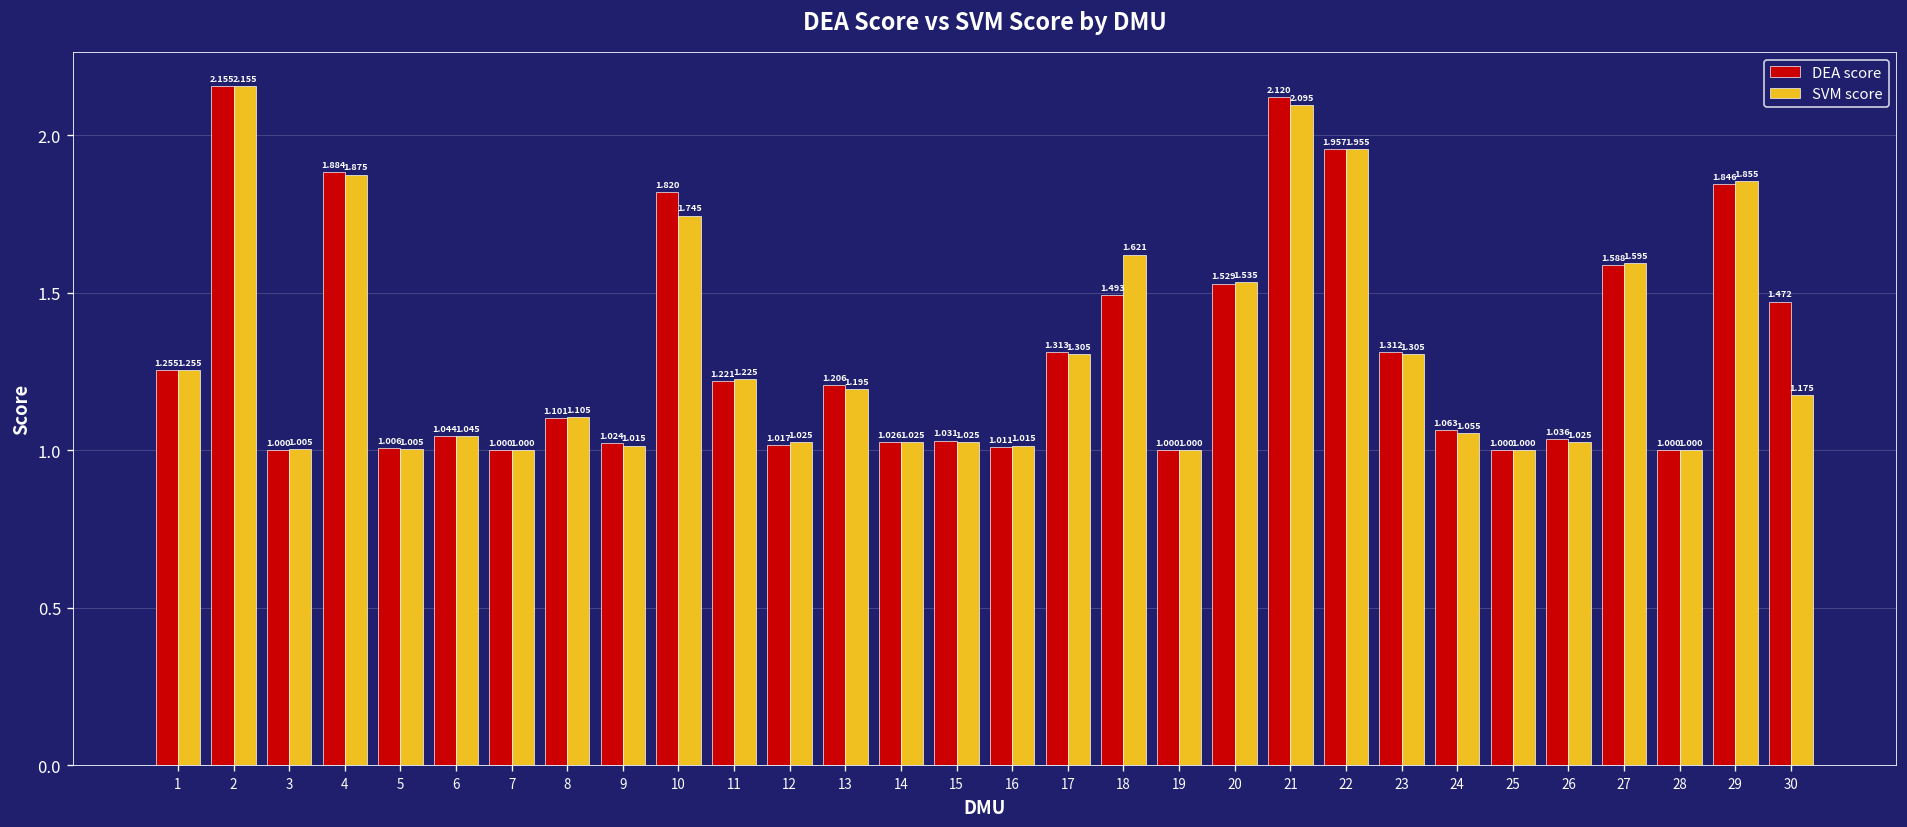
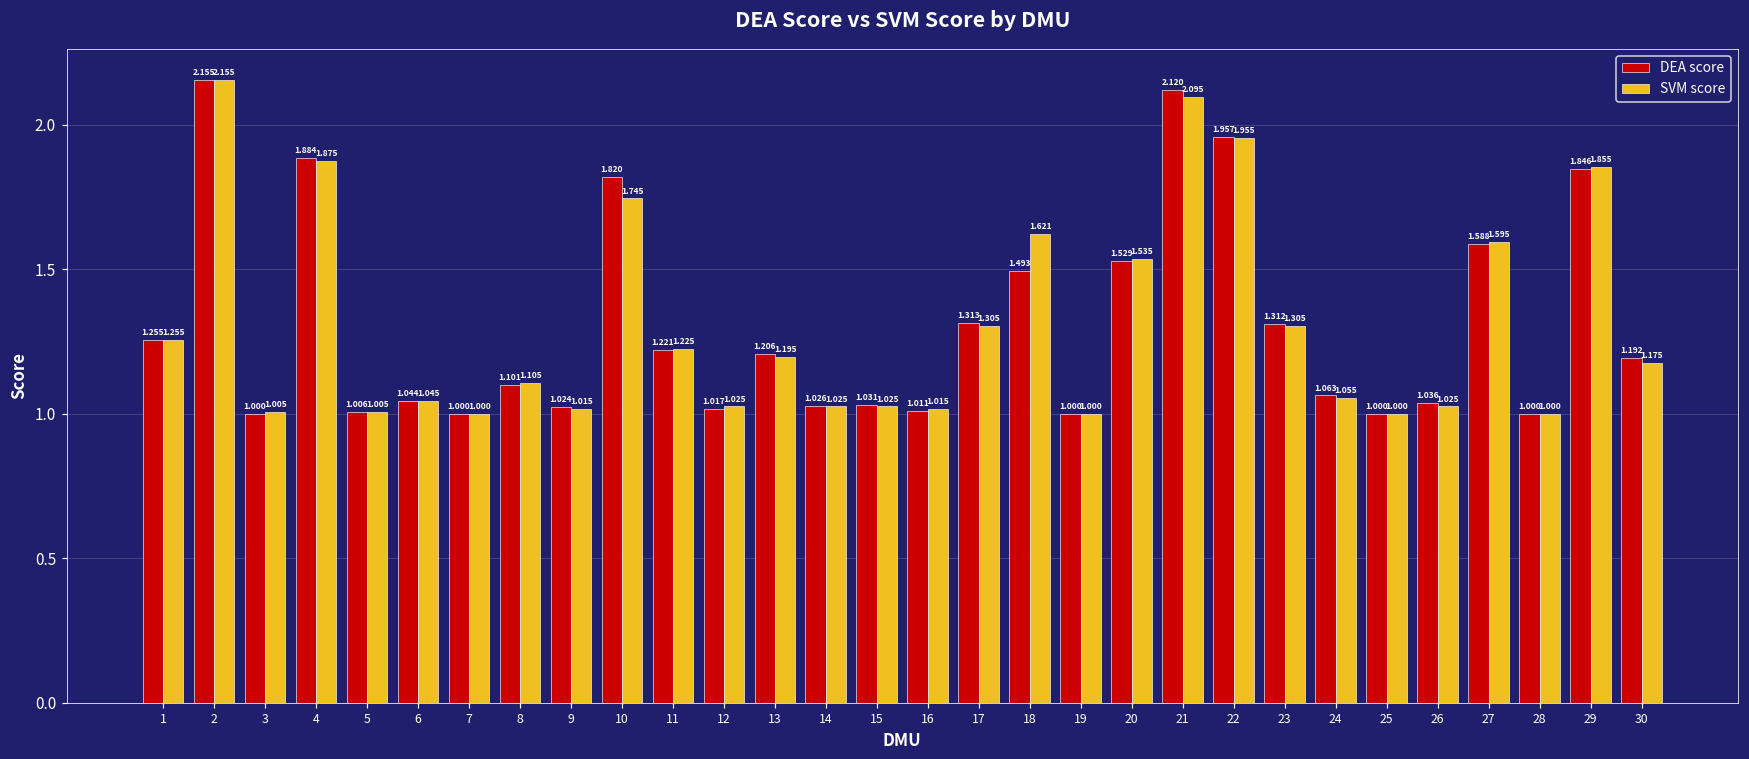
DEA score, 30: 1.472 -> 1.192
